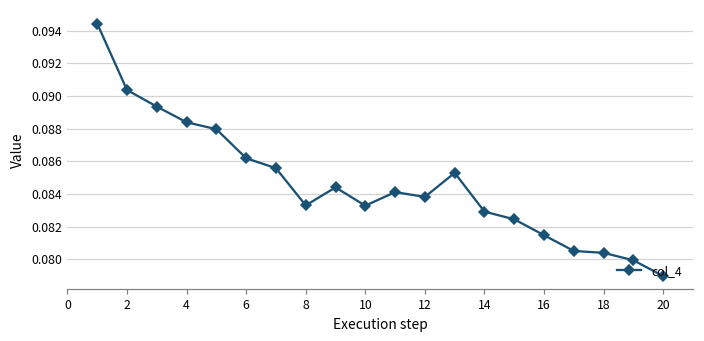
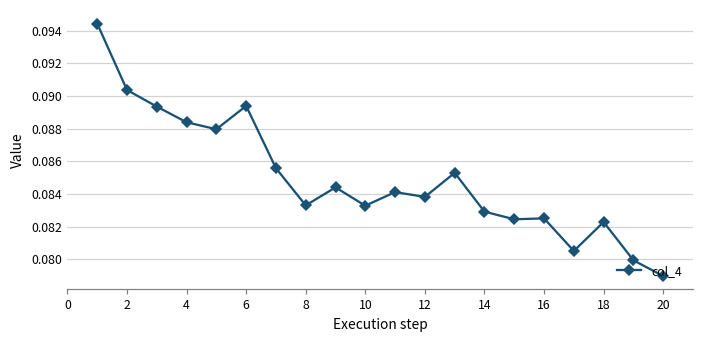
6: 0.0862 -> 0.0894
16: 0.0815 -> 0.0825
18: 0.0804 -> 0.0823
